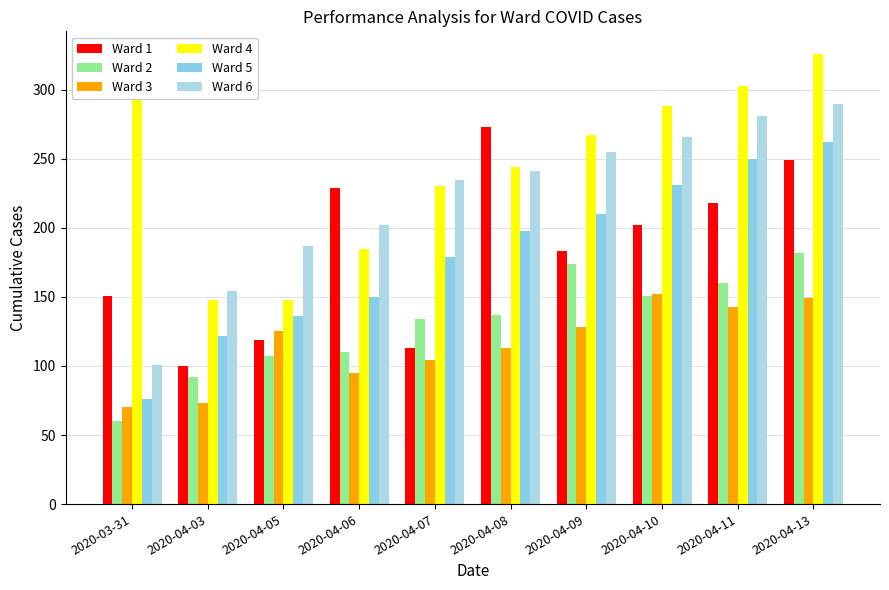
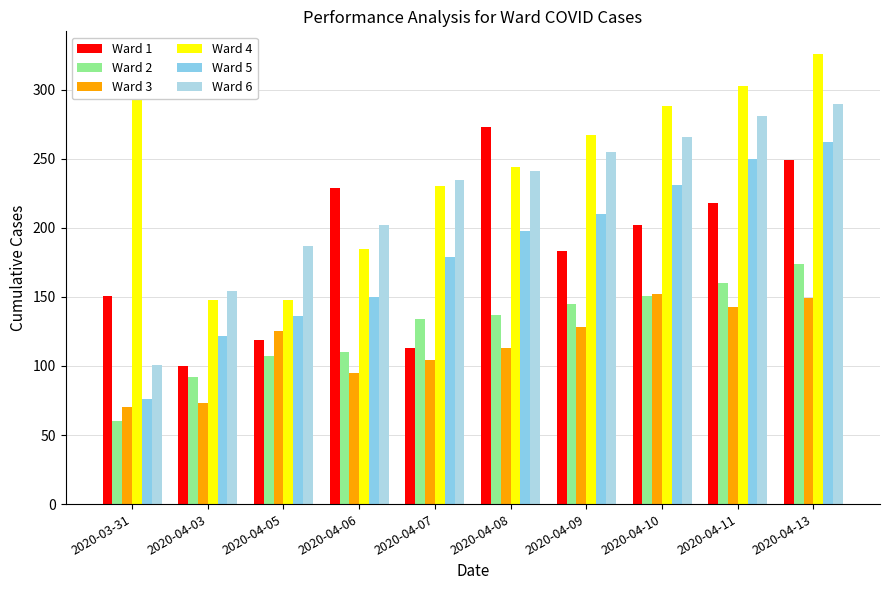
Ward 2, 2020-04-09: 174 -> 145
Ward 2, 2020-04-13: 182 -> 174
